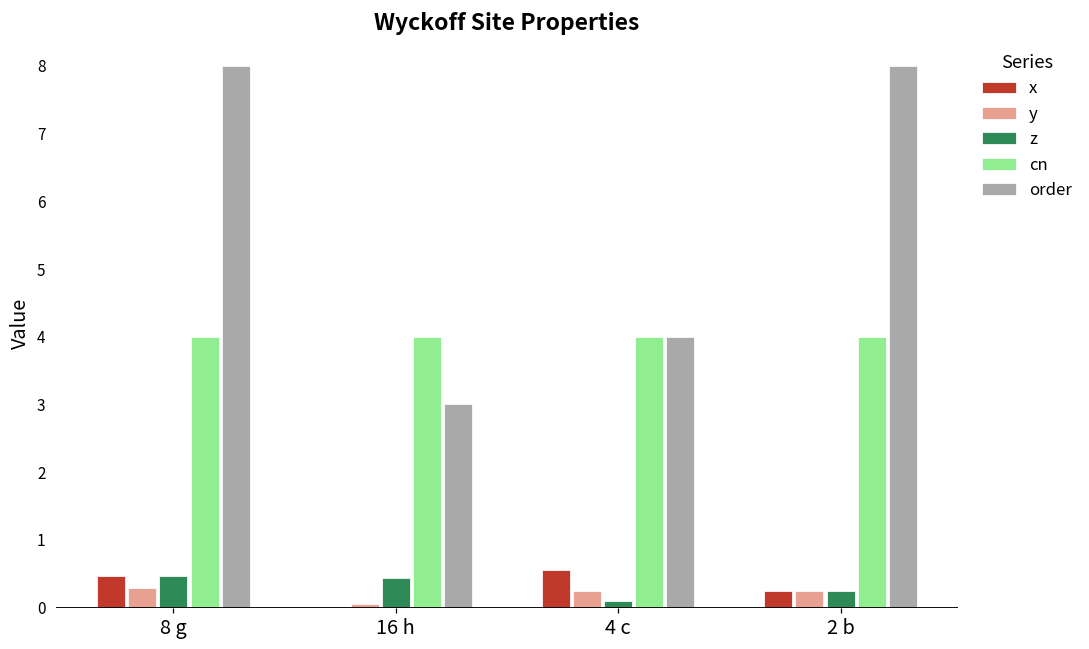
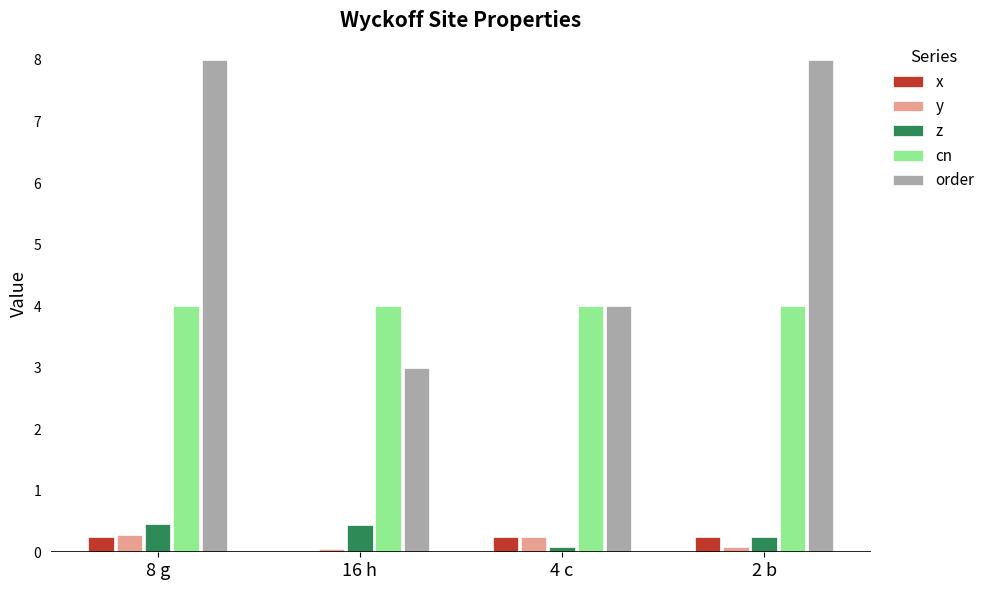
x, 8 g: 0.5 -> 0.3
x, 4 c: 0.6 -> 0.3
y, 2 b: 0.3 -> 0.1
